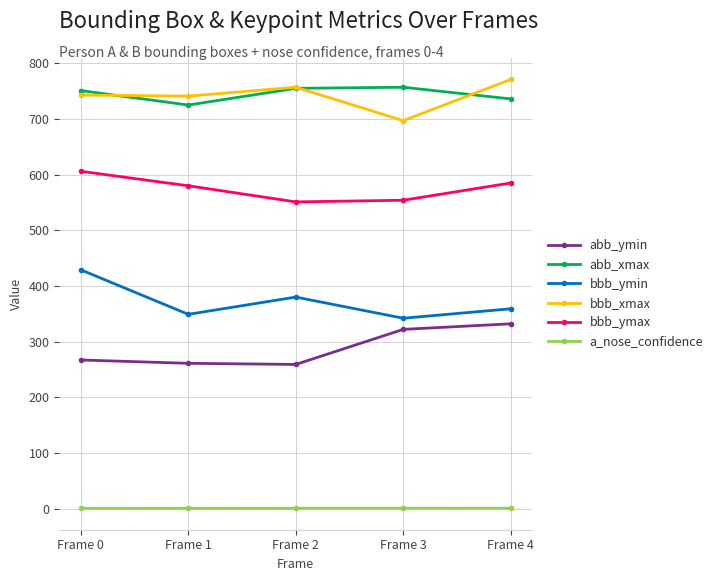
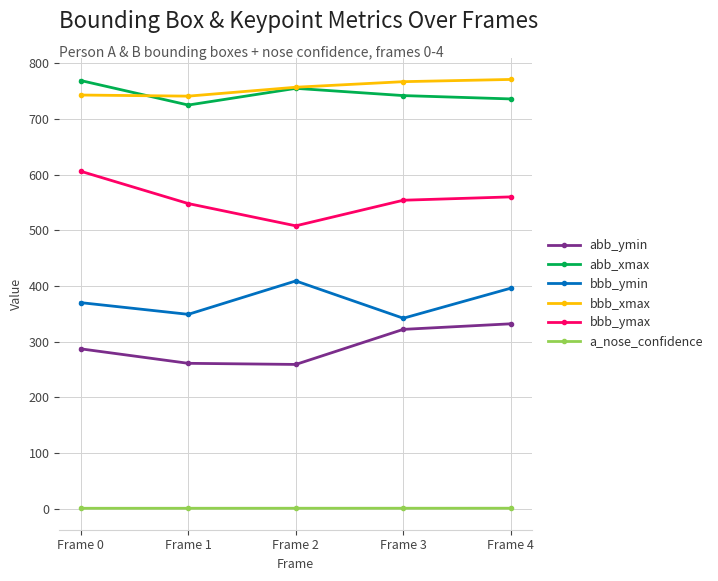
abb_ymin, Frame 0: 270 -> 290
abb_xmax, Frame 0: 750 -> 770
bbb_ymin, Frame 0: 430 -> 370
bbb_ymax, Frame 1: 580 -> 550
bbb_ymin, Frame 2: 380 -> 410
bbb_ymax, Frame 2: 550 -> 510
abb_xmax, Frame 3: 760 -> 740
bbb_xmax, Frame 3: 700 -> 770
bbb_ymin, Frame 4: 360 -> 400
bbb_ymax, Frame 4: 590 -> 560
